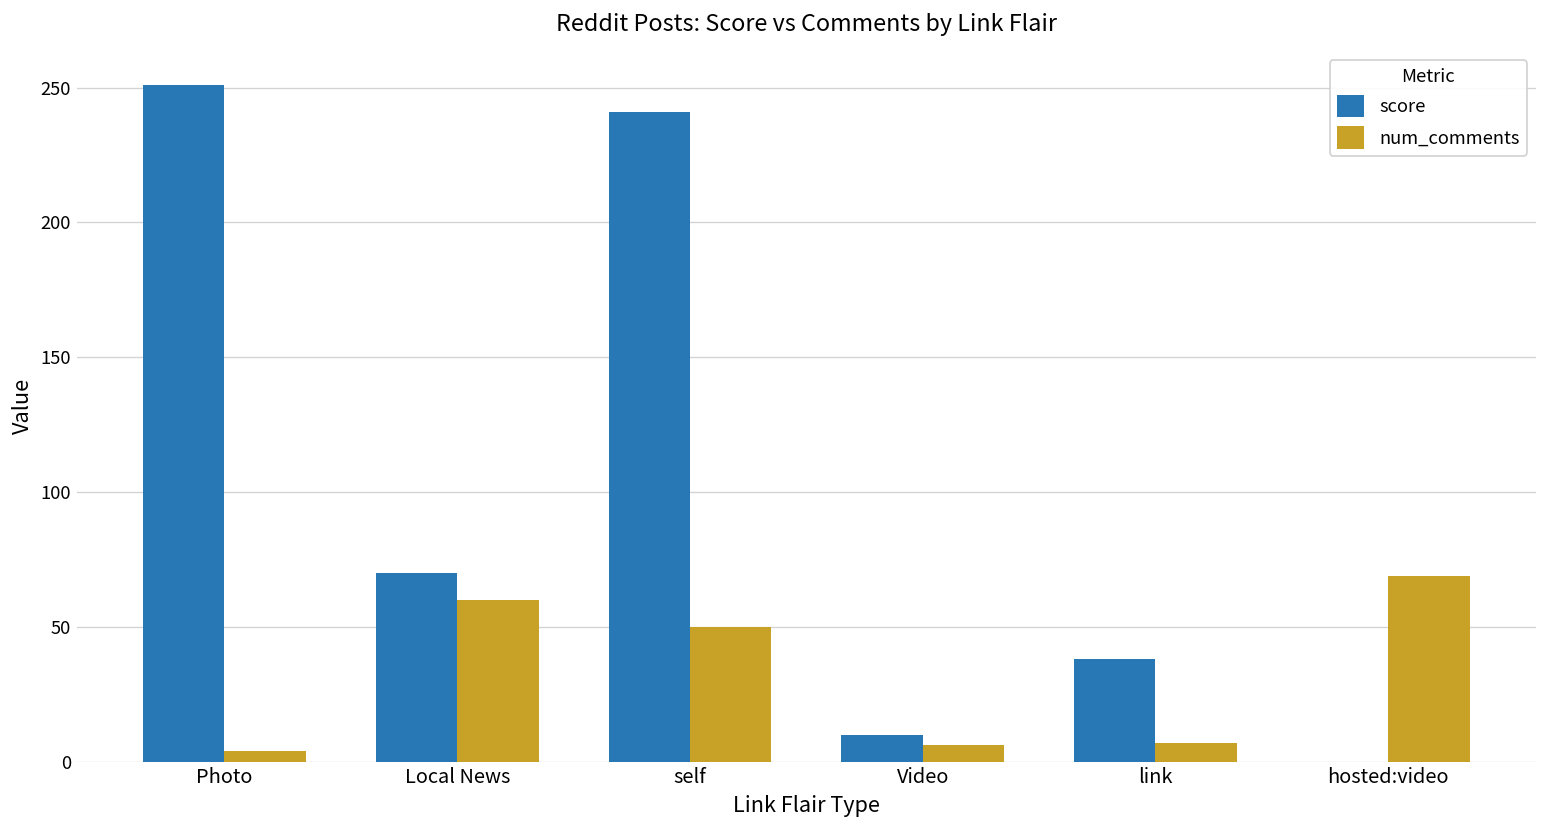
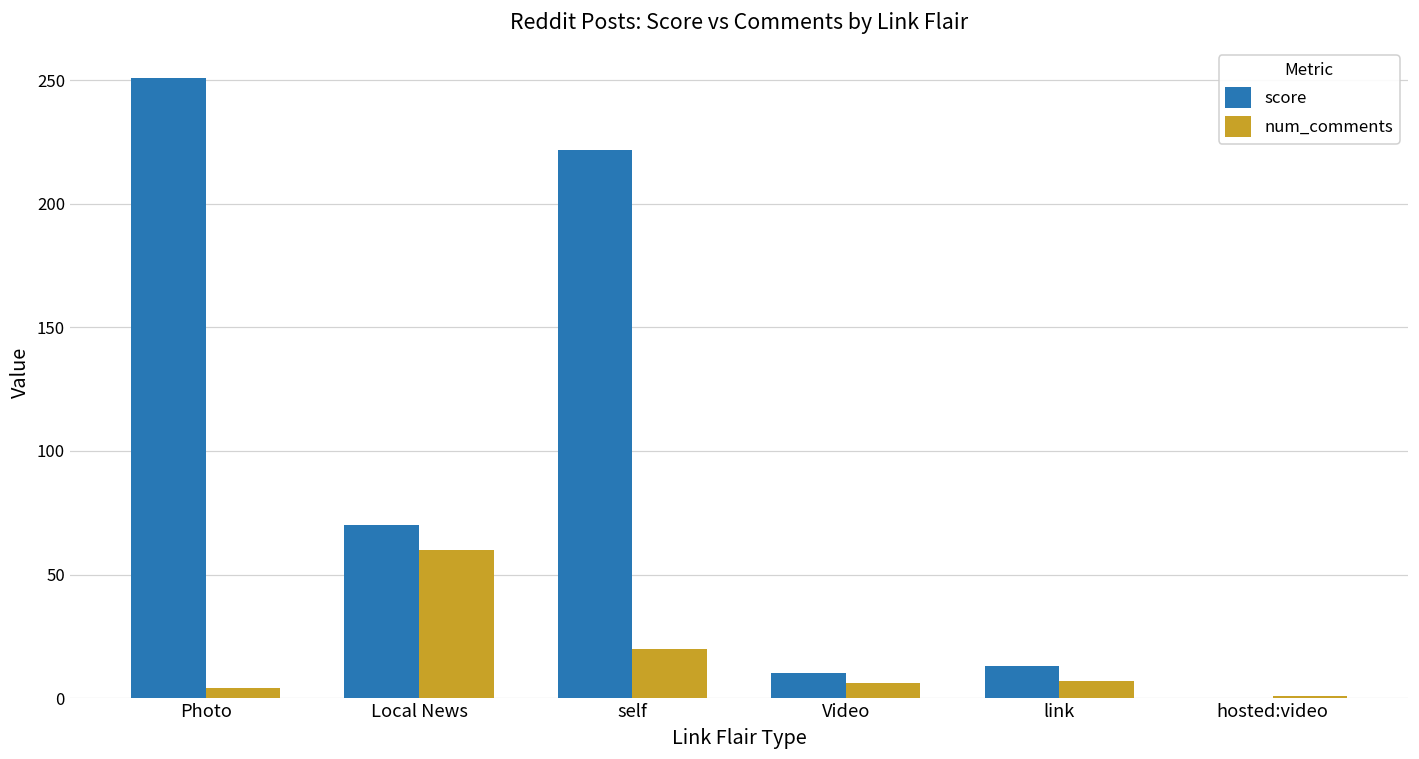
score, self: 241 -> 222
num_comments, self: 50 -> 20
score, link: 38 -> 13
num_comments, hosted:video: 69 -> 1
